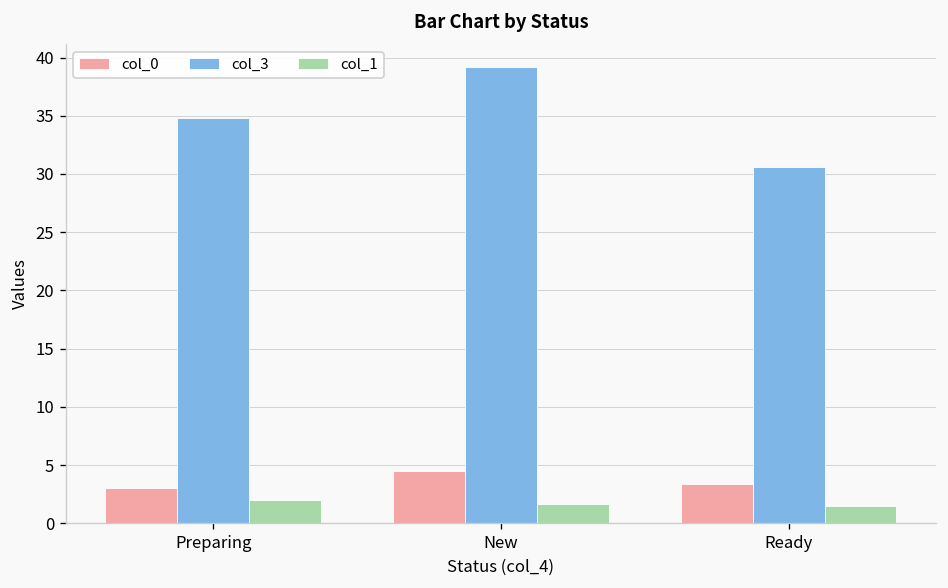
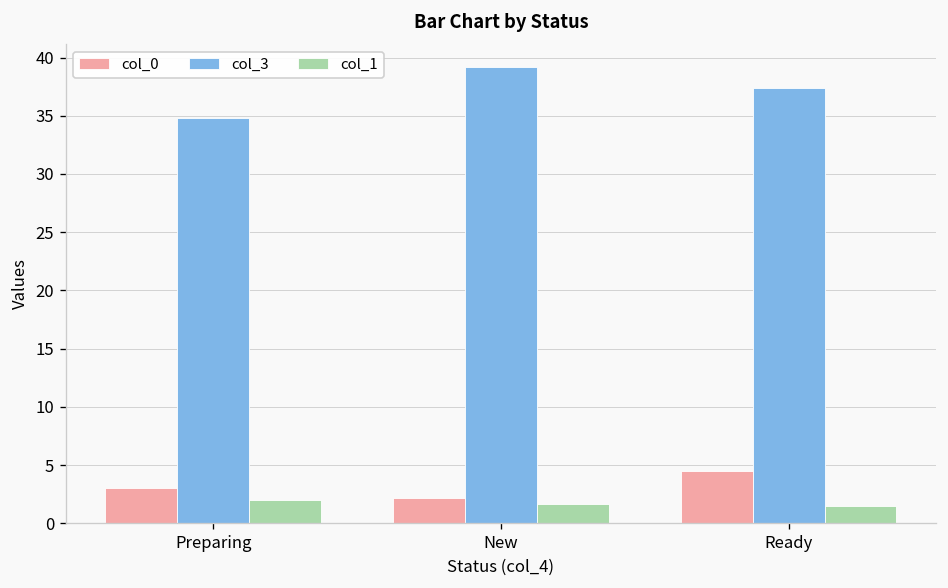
col_0, New: 5 -> 2
col_0, Ready: 3 -> 5
col_3, Ready: 31 -> 37
